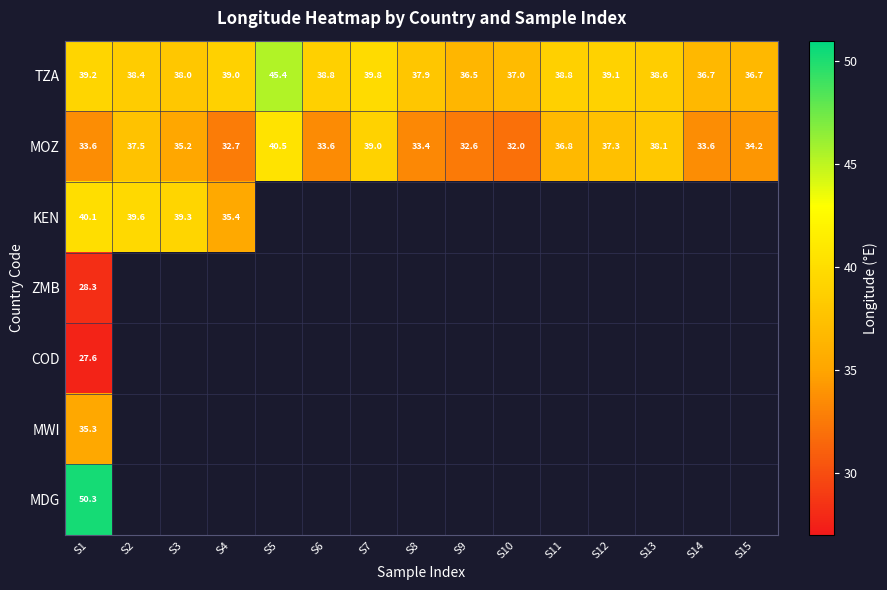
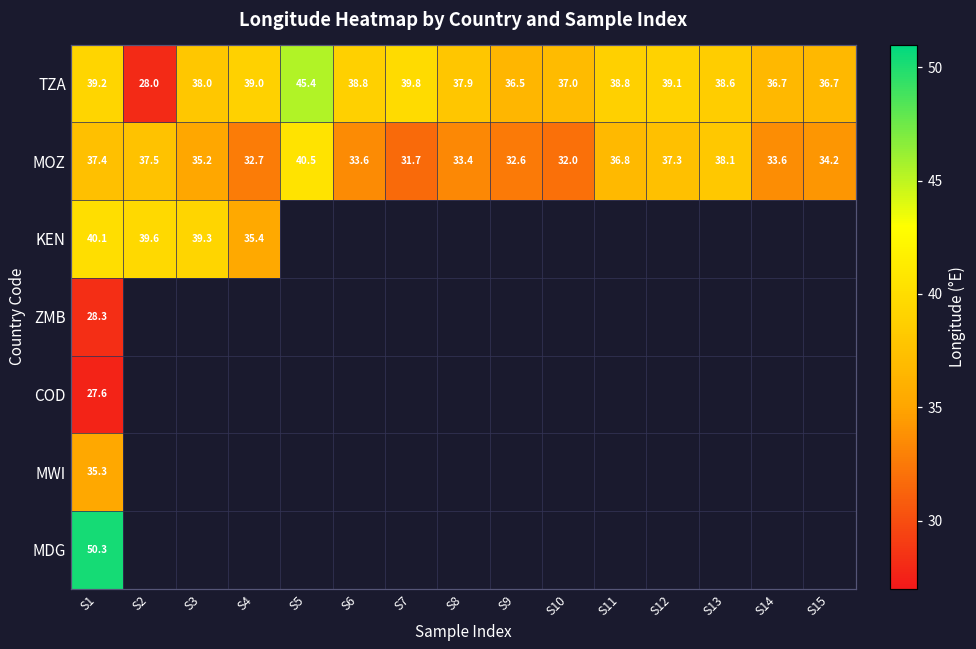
TZA, S2: 38.4 -> 28.0
MOZ, S1: 33.6 -> 37.4
MOZ, S7: 39.0 -> 31.7
